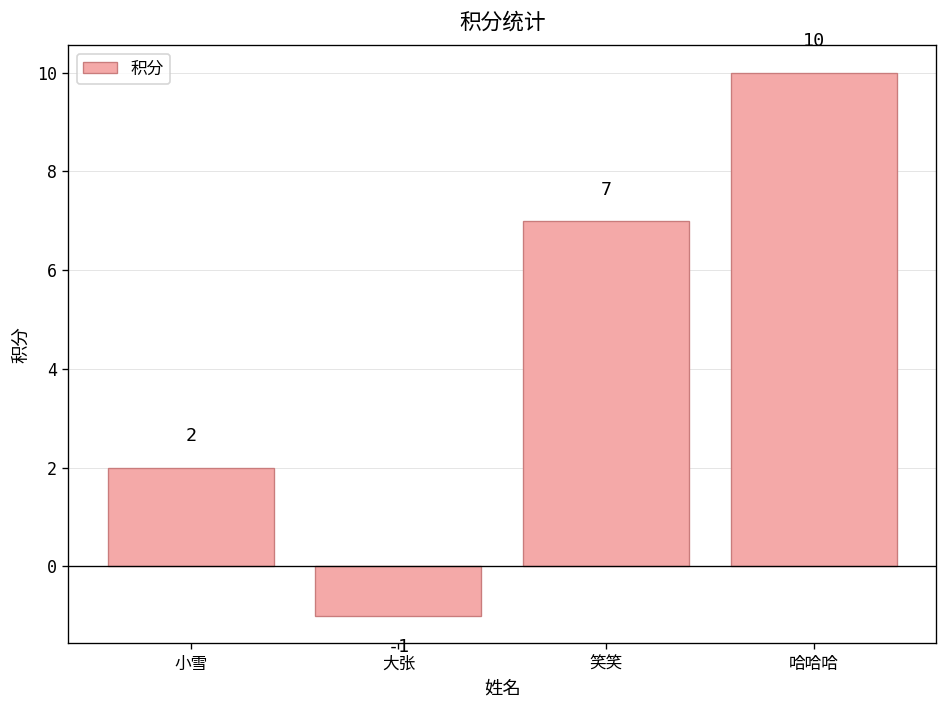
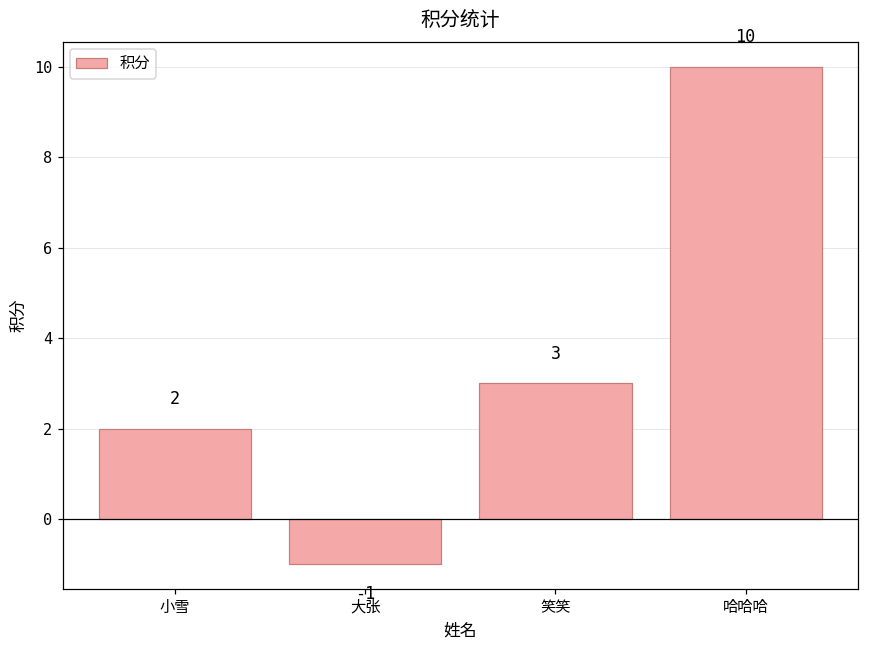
笑笑: 7 -> 3
